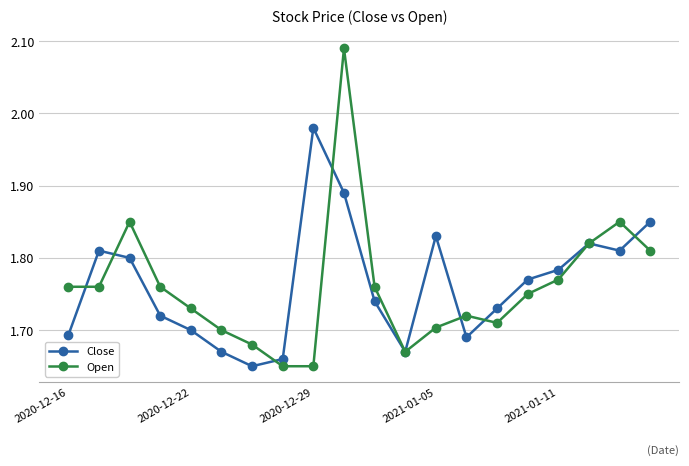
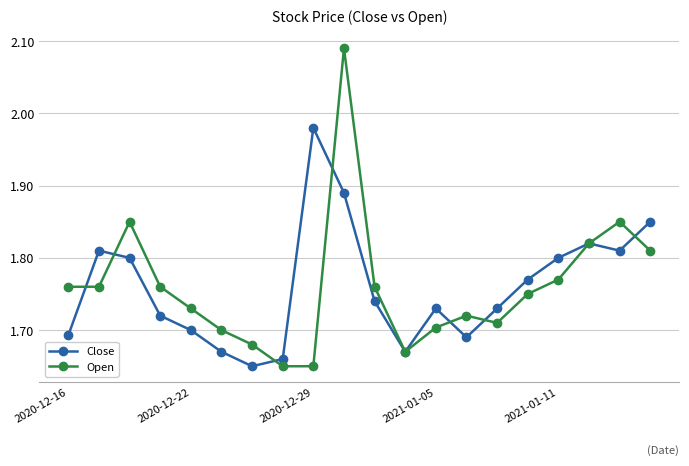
Close, 2021-01-05: 1.83 -> 1.73
Close, 2021-01-11: 1.78 -> 1.80
